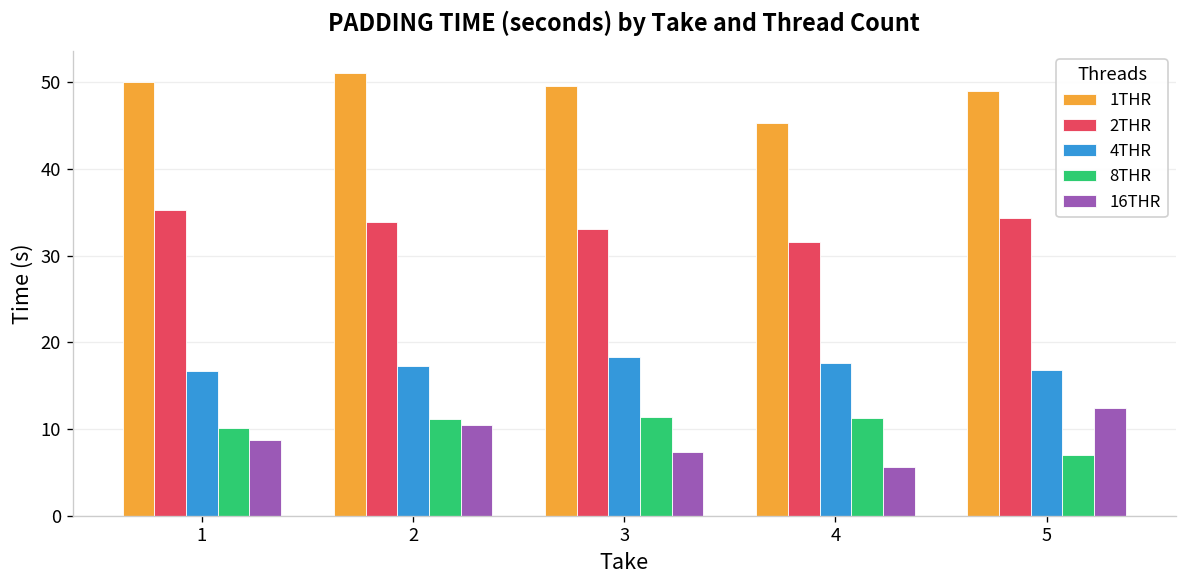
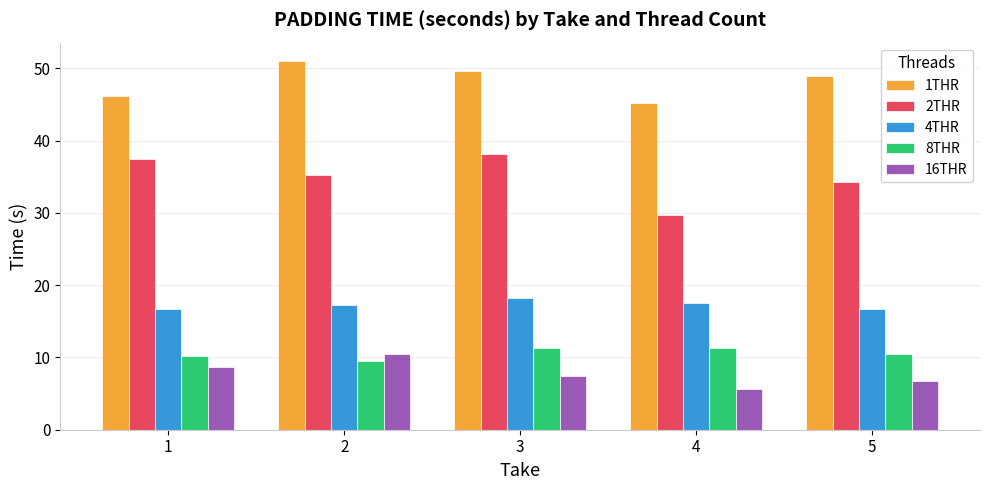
1THR, 1: 50 -> 46
2THR, 1: 35 -> 37
2THR, 2: 34 -> 35
8THR, 2: 11 -> 10
2THR, 3: 33 -> 38
2THR, 4: 32 -> 30
8THR, 5: 7 -> 10
16THR, 5: 12 -> 7
